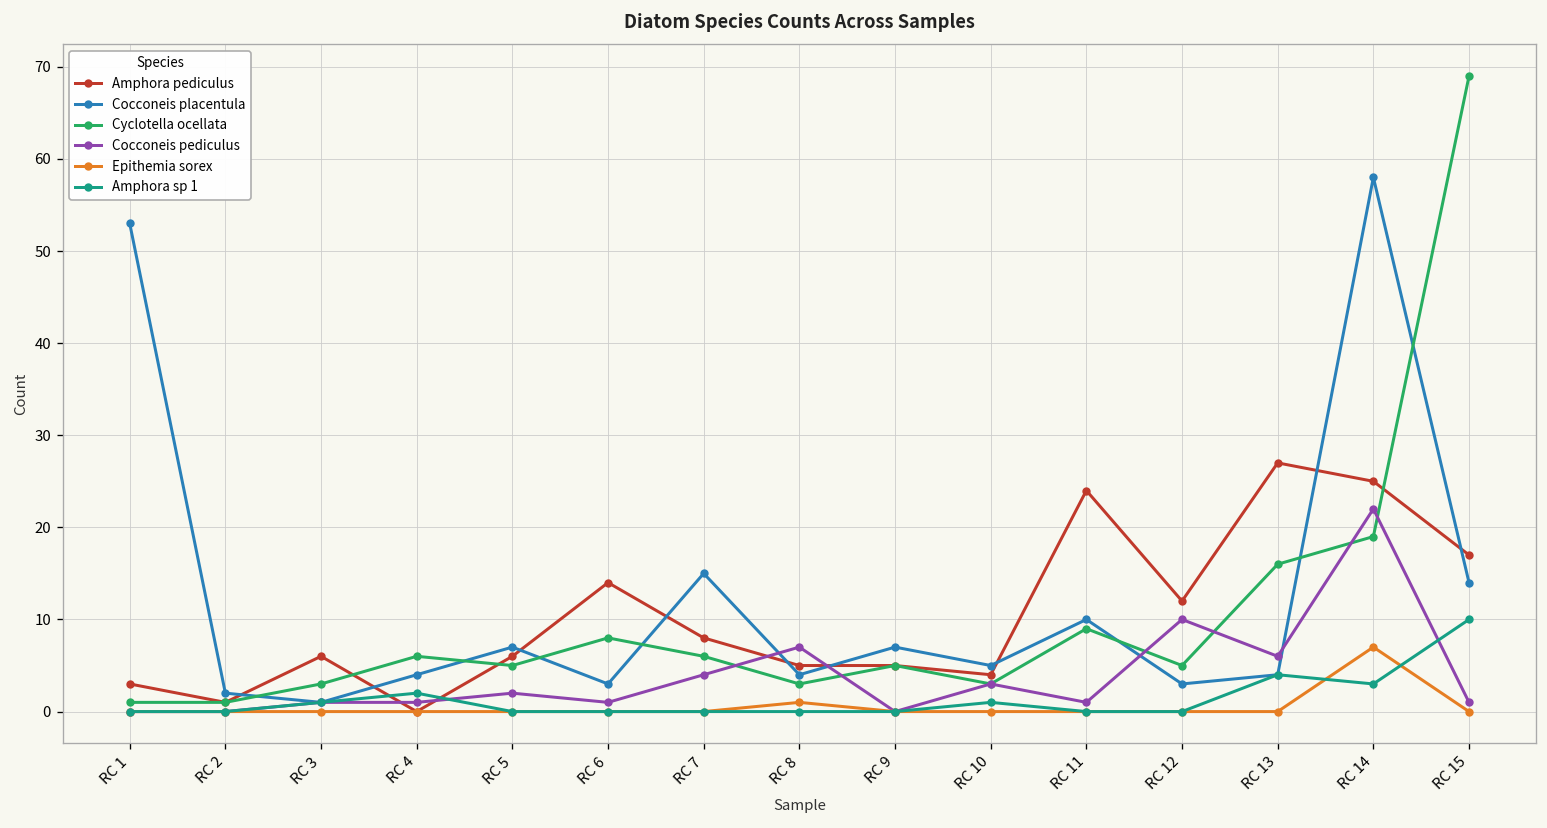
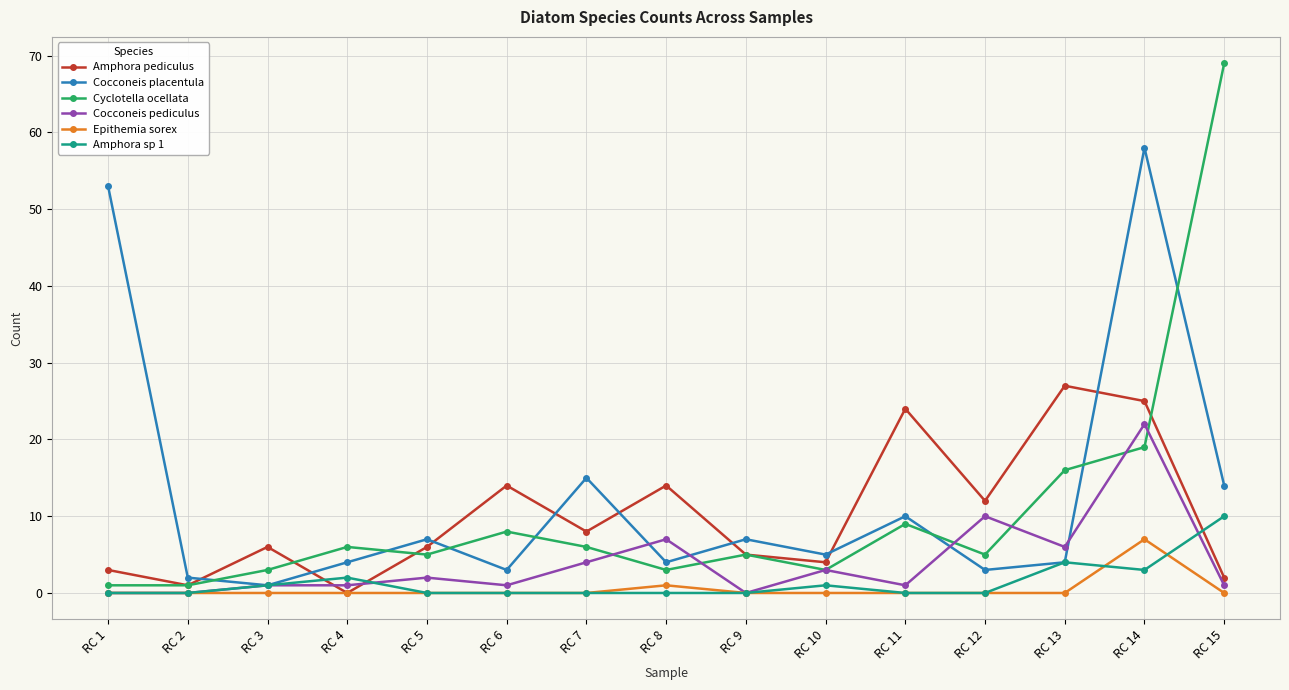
Amphora pediculus, RC 8: 5 -> 14
Amphora pediculus, RC 15: 17 -> 2
